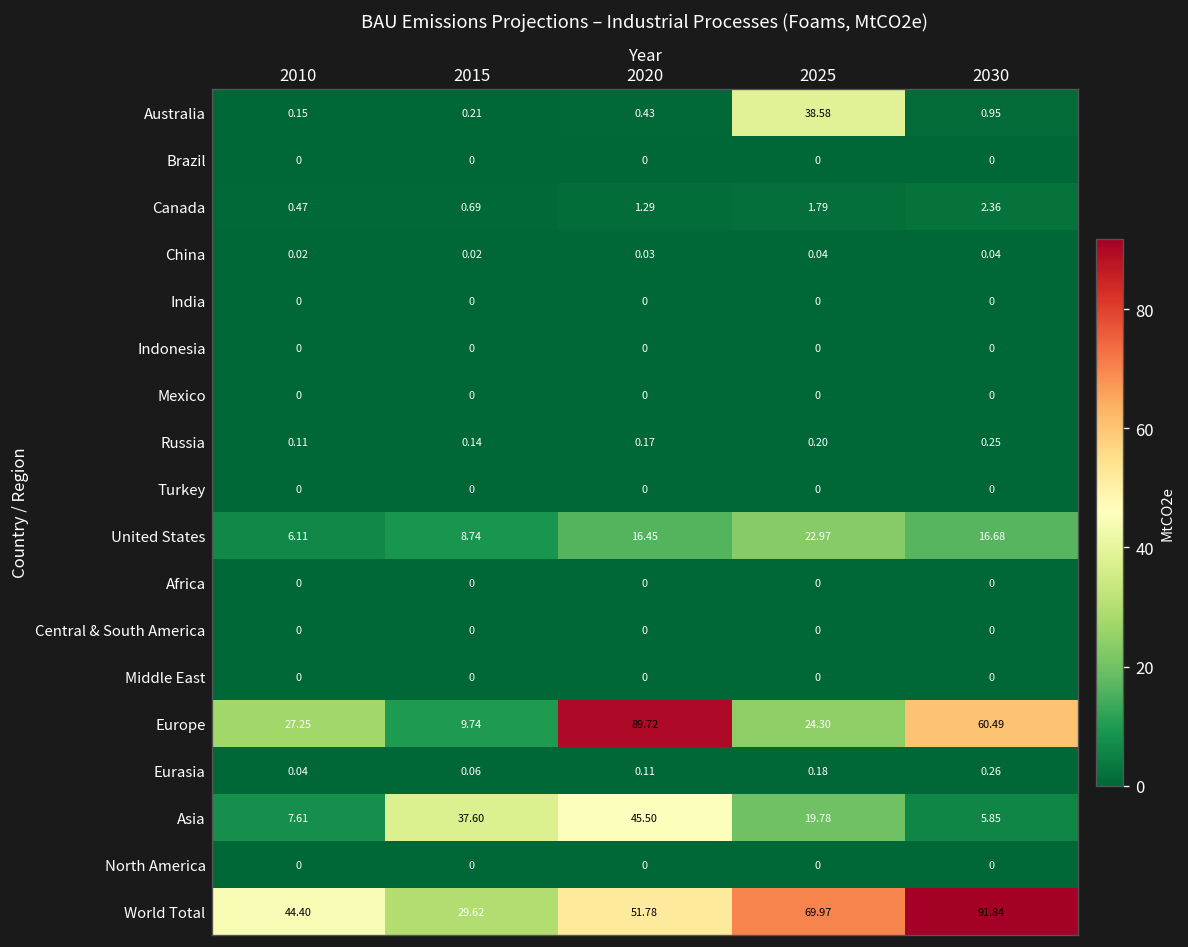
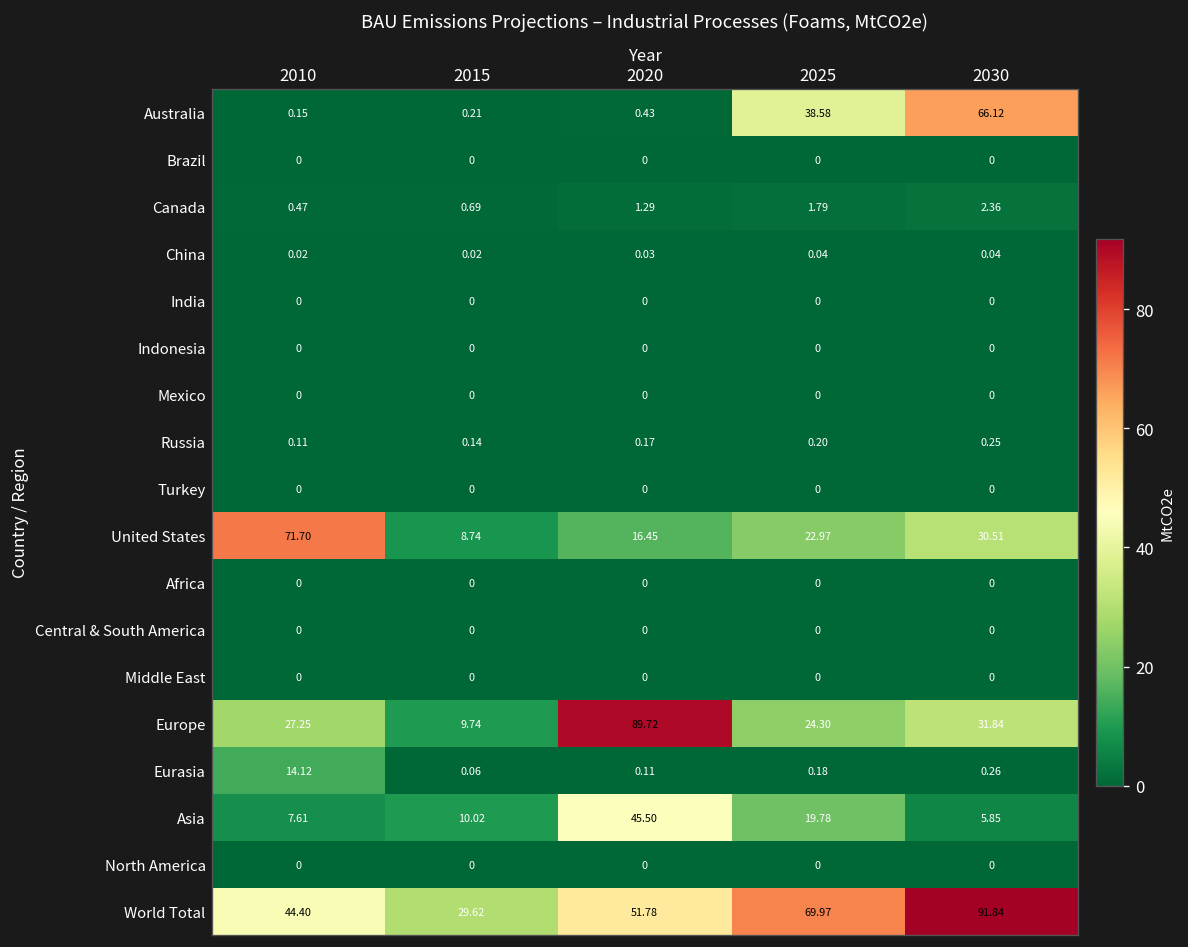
Australia, 2030: 0.95 -> 66.12
United States, 2010: 6.11 -> 71.70
United States, 2030: 16.68 -> 30.51
Europe, 2030: 60.49 -> 31.84
Eurasia, 2010: 0.04 -> 14.12
Asia, 2015: 37.60 -> 10.02
